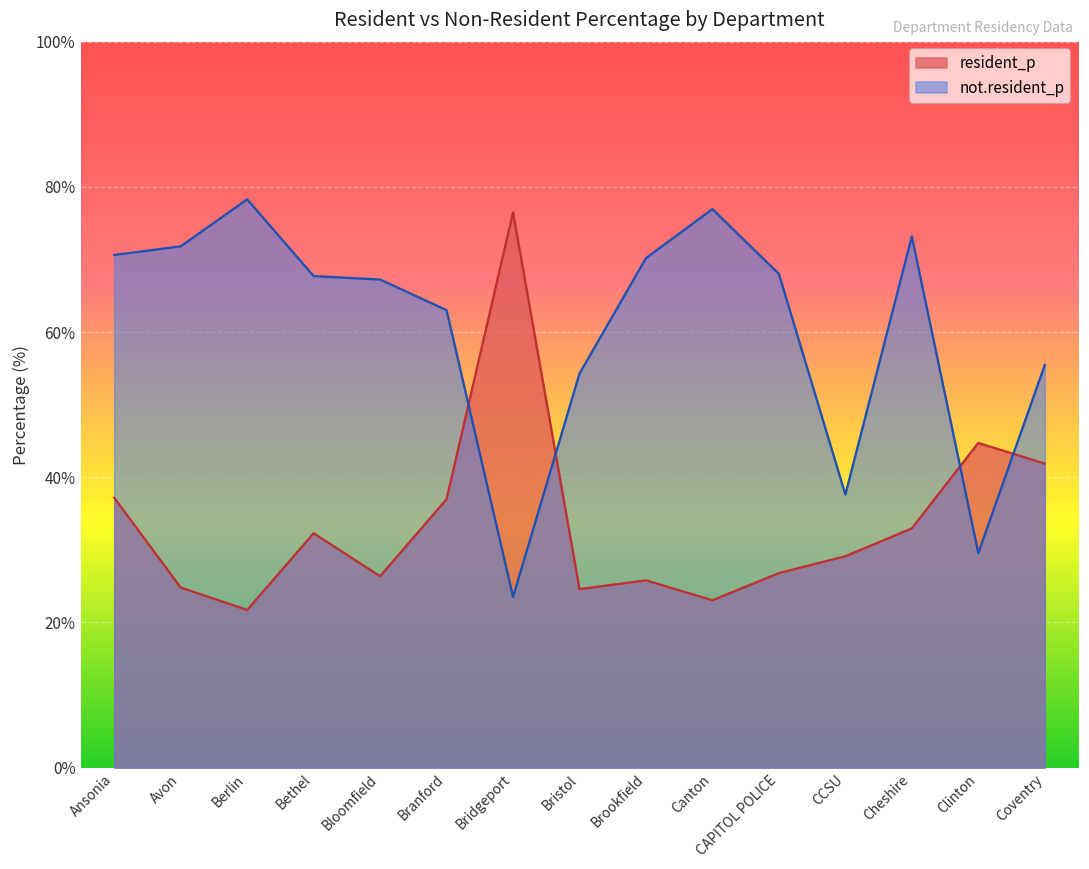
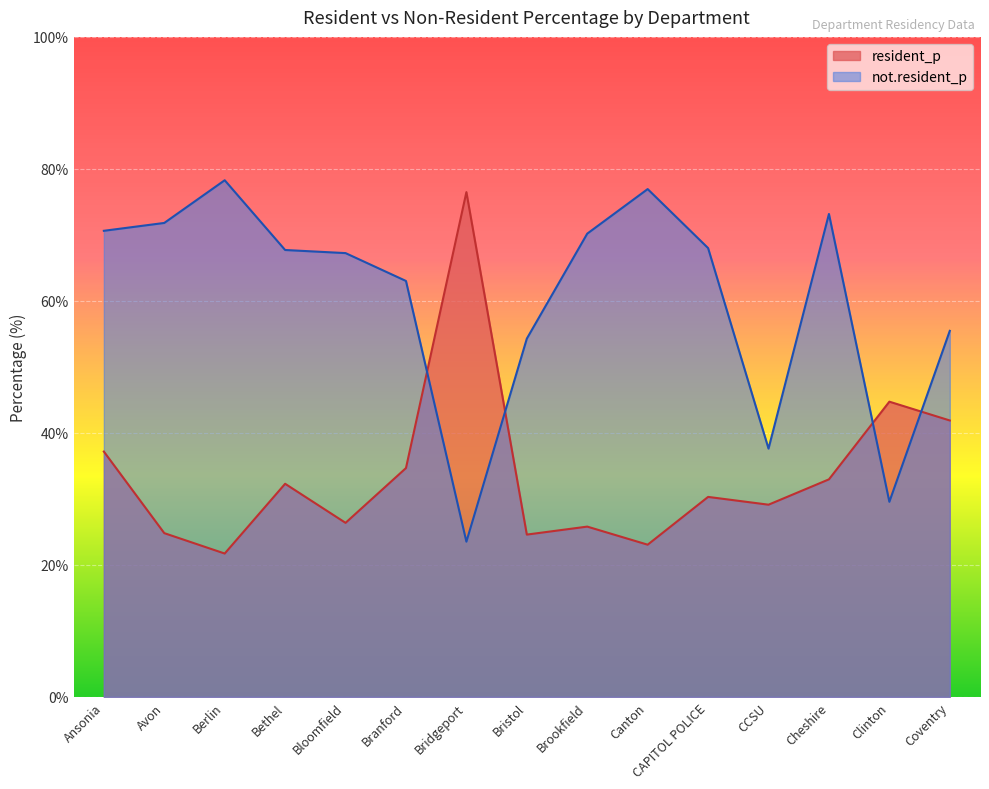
resident_p, Branford: 37% -> 35%
resident_p, CAPITOL POLICE: 27% -> 30%
